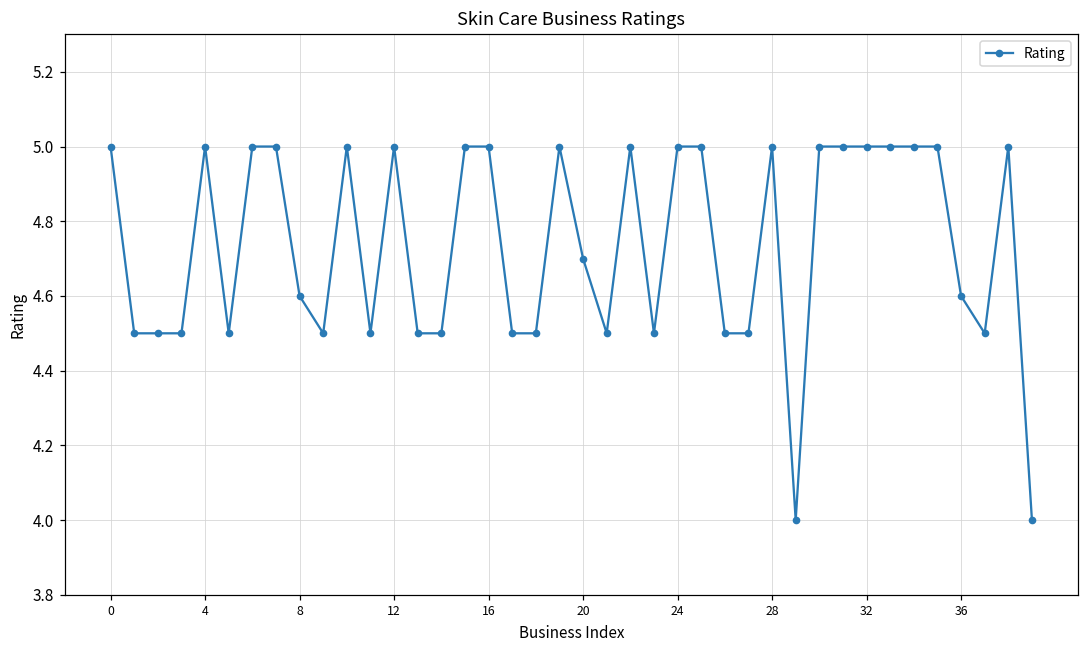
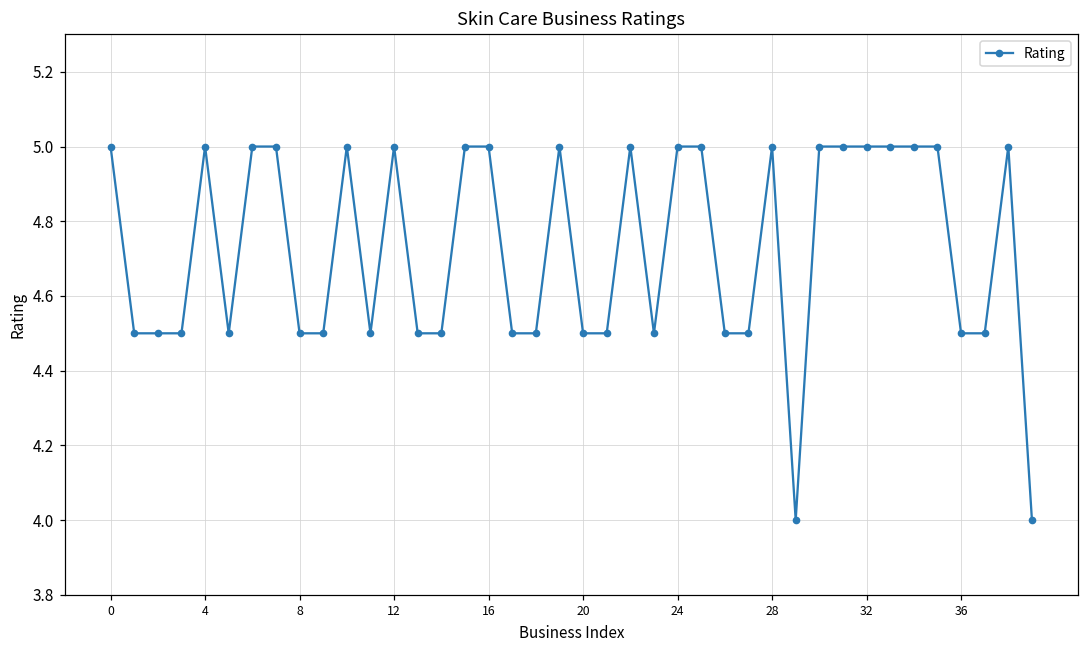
8: 4.6 -> 4.5
20: 4.7 -> 4.5
36: 4.6 -> 4.5
